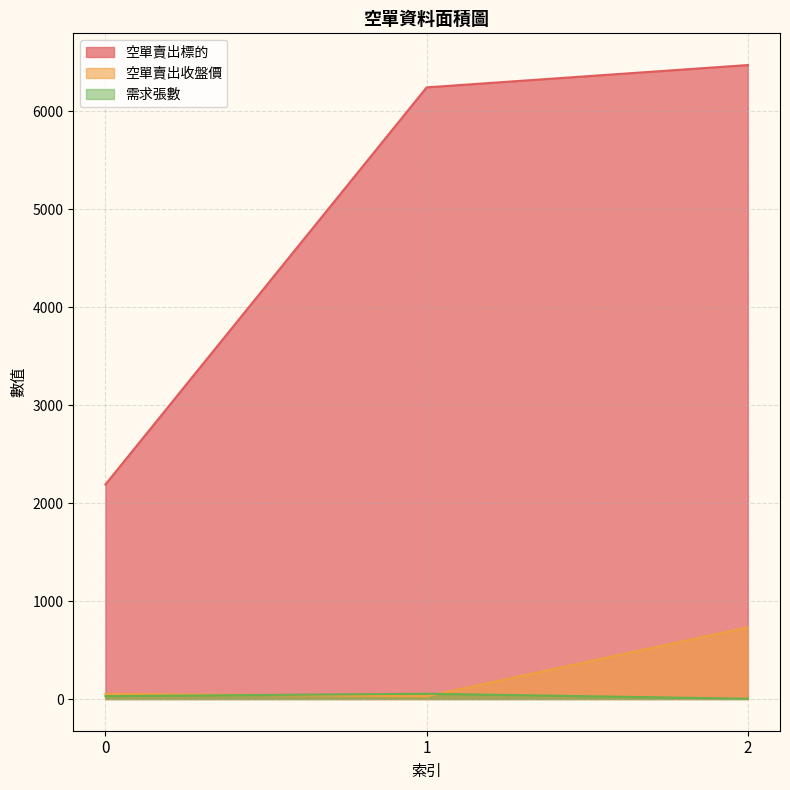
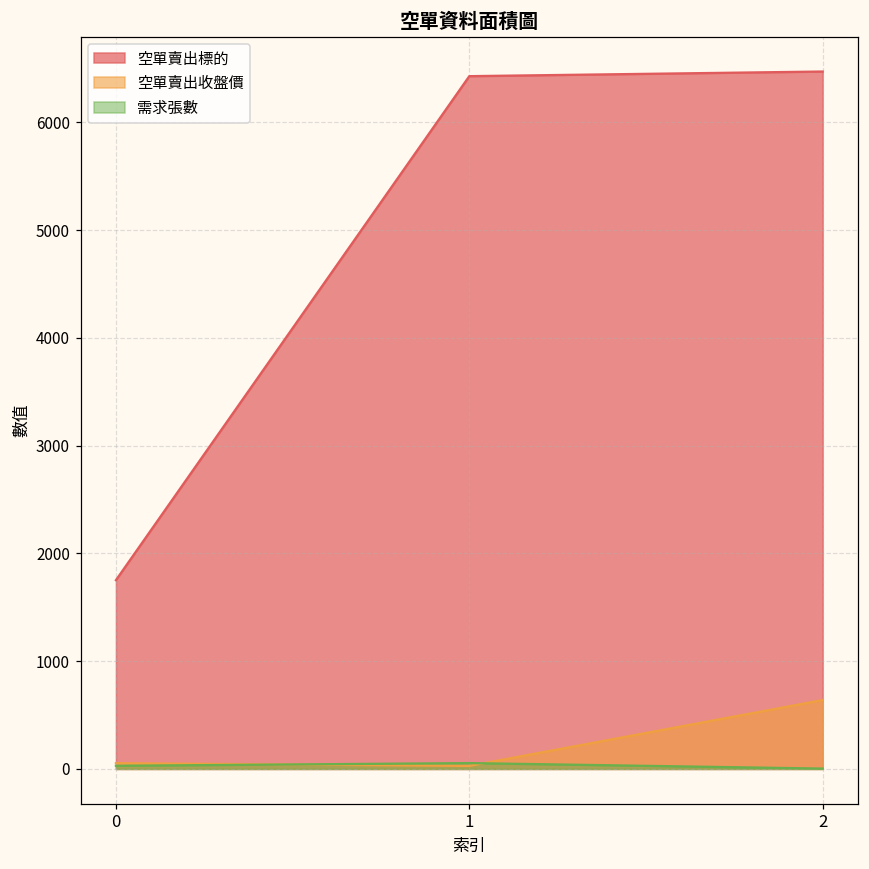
空單賣出標的, 0: 2200 -> 1800
空單賣出標的, 1: 6200 -> 6400
空單賣出收盤價, 2: 700 -> 600
